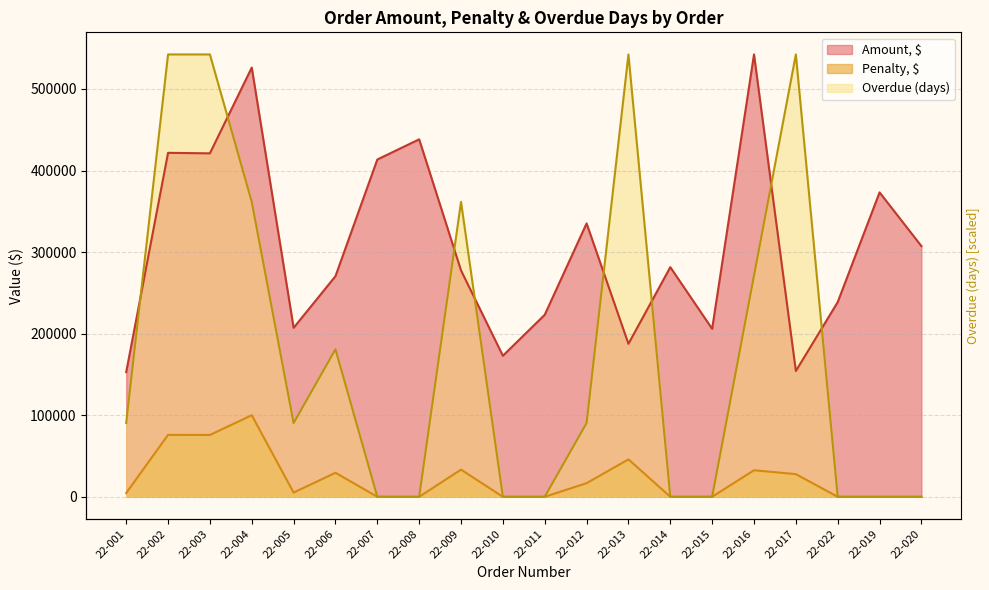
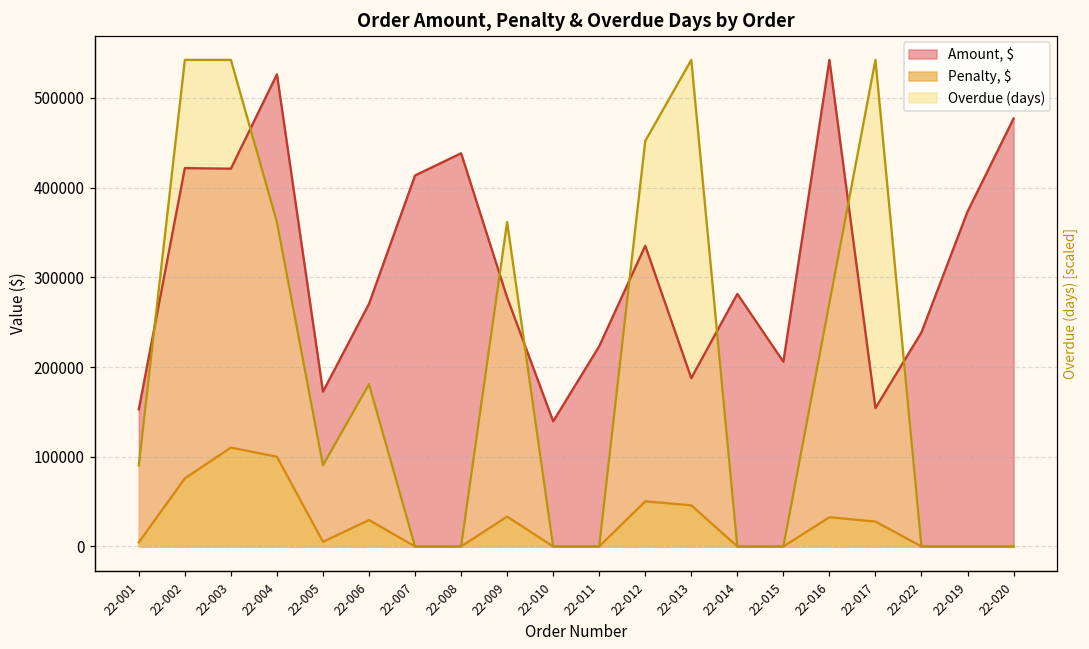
Penalty, $, 22-003: 80000 -> 110000
Amount, $, 22-005: 210000 -> 170000
Amount, $, 22-010: 170000 -> 140000
Penalty, $, 22-012: 20000 -> 50000
Overdue (days), 22-012: 90000 -> 450000
Amount, $, 22-020: 310000 -> 480000
